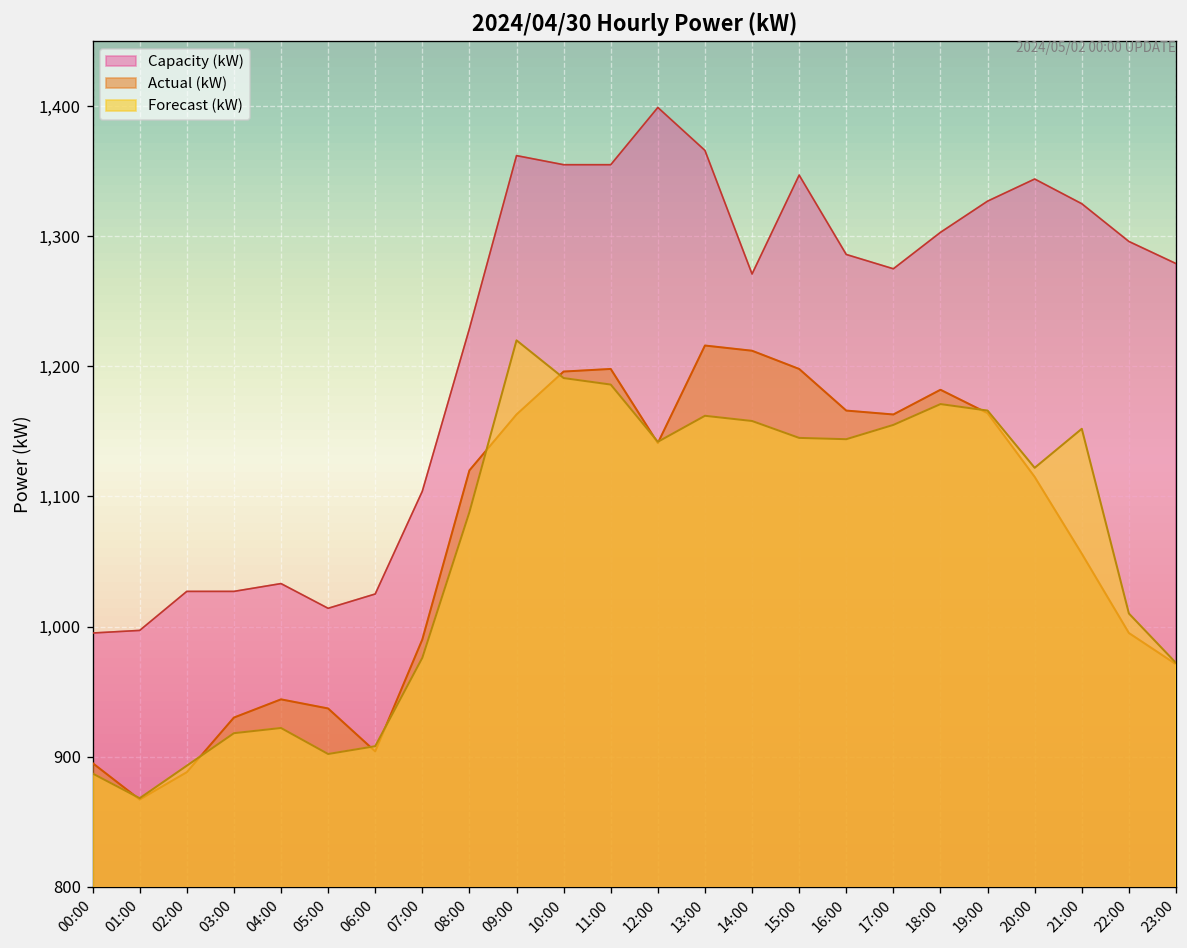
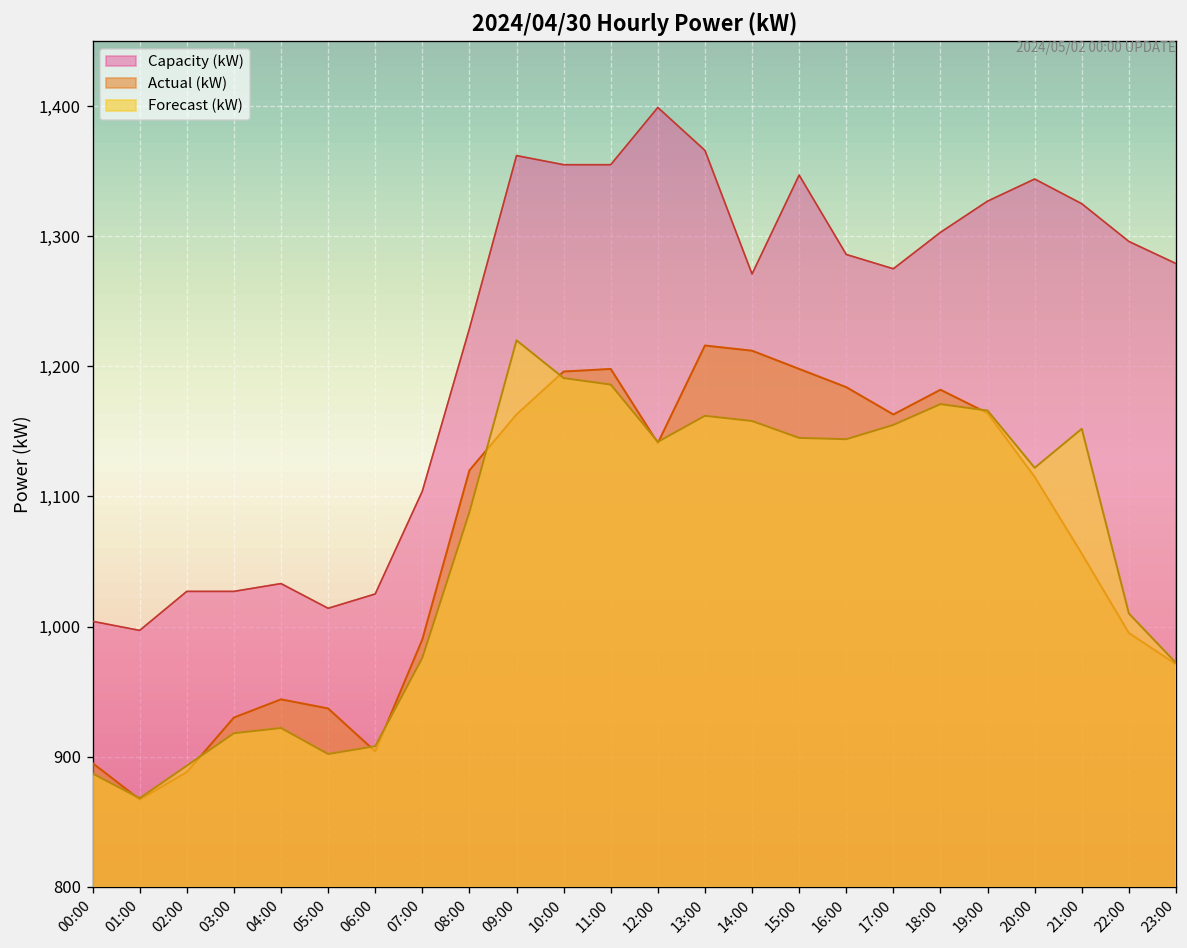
Capacity (kW), 00:00: 995 -> 1,004
Actual (kW), 16:00: 1,166 -> 1,184
